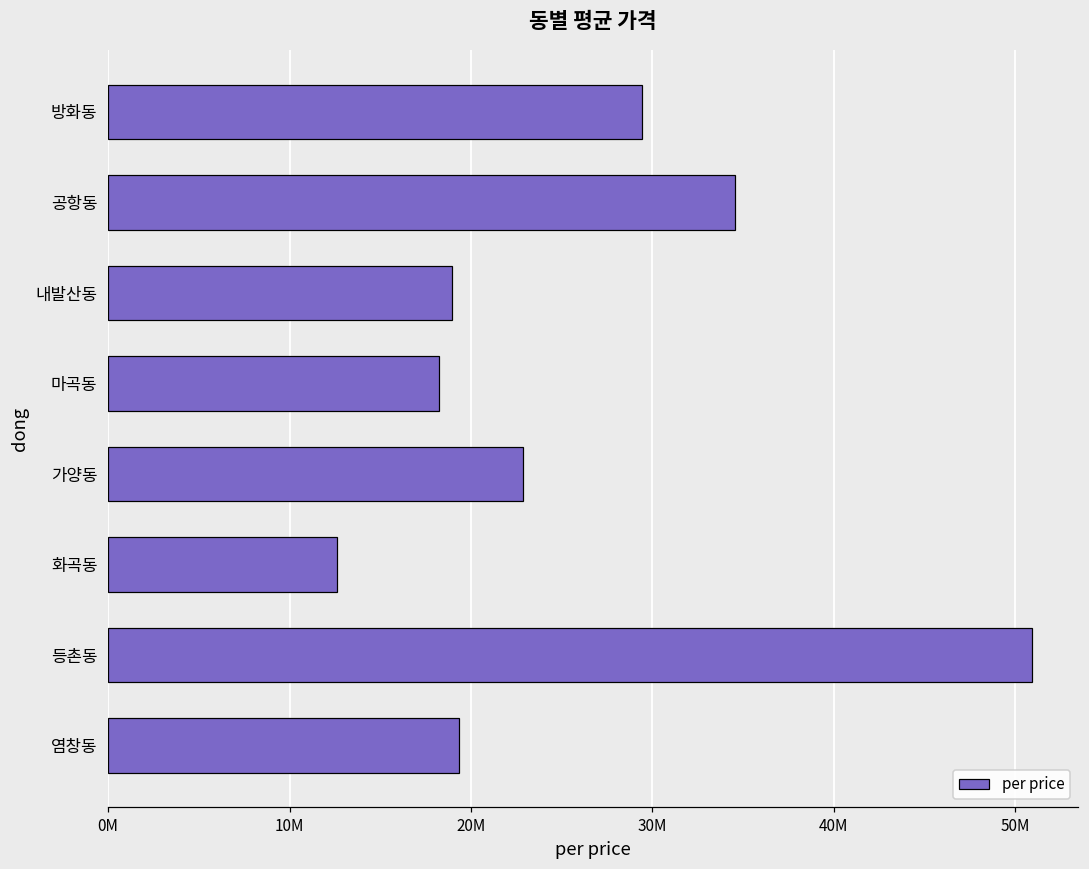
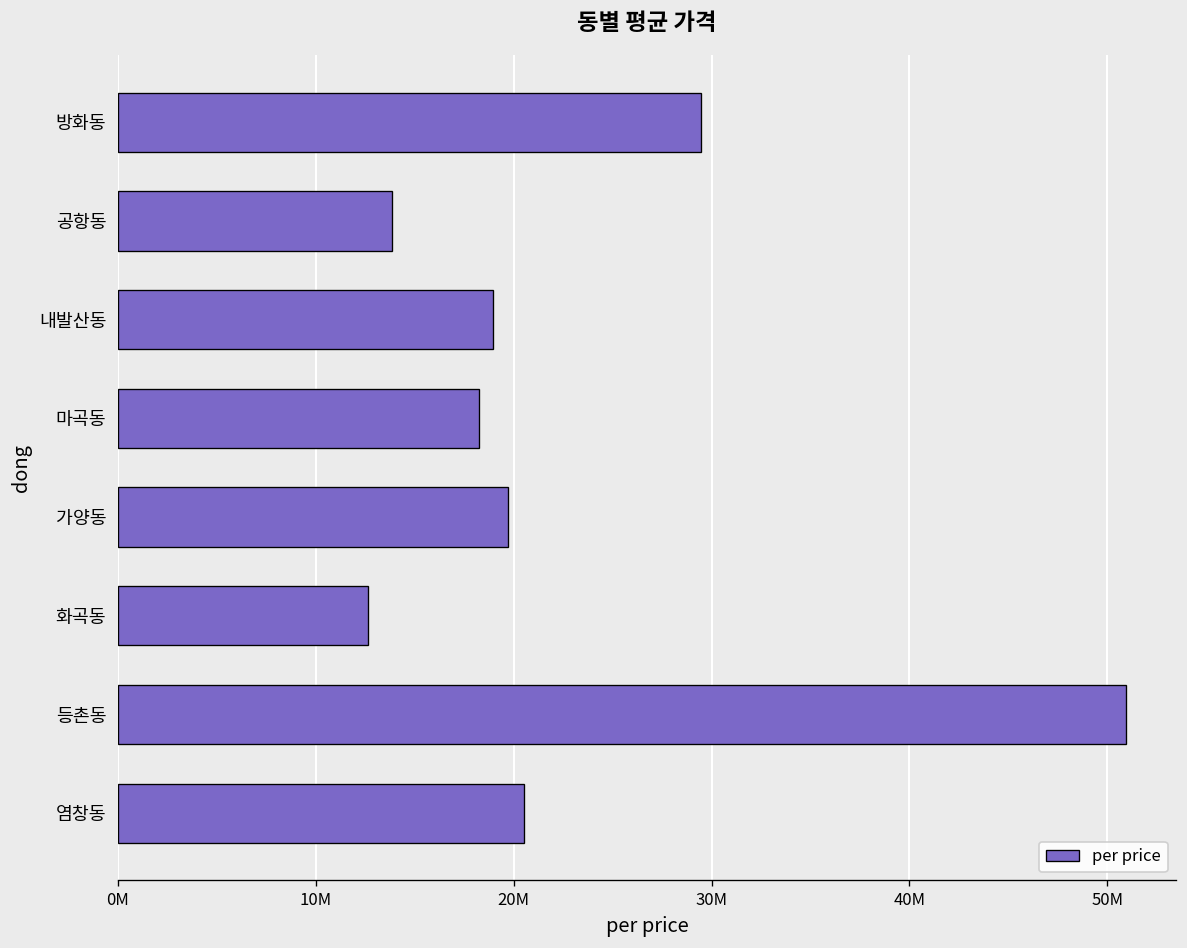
공항동: 34600000 -> 13800000
가양동: 22900000 -> 19700000
염창동: 19400000 -> 20500000
